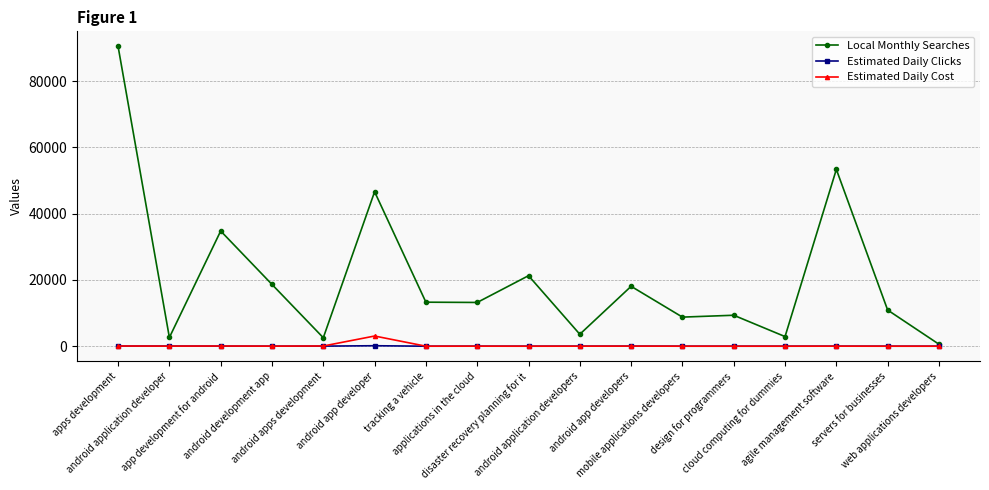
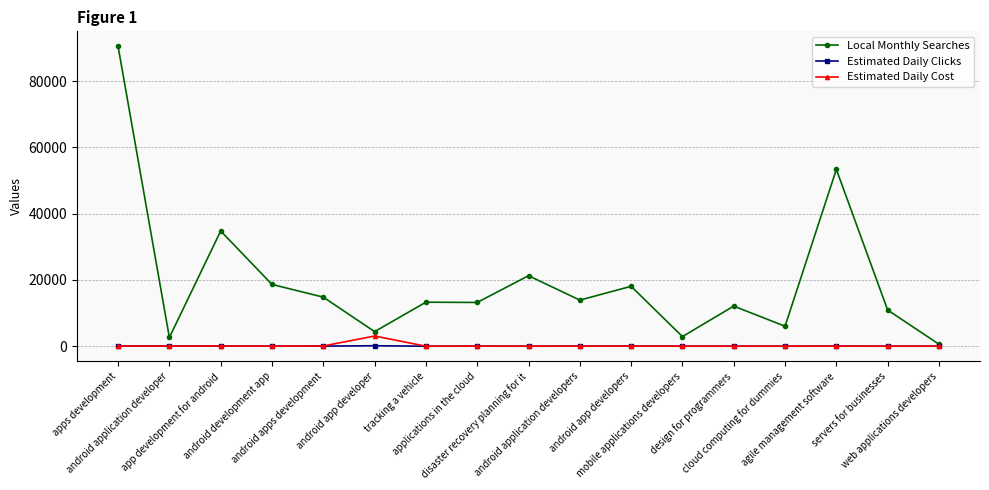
Local Monthly Searches, android apps development: 3000 -> 15000
Local Monthly Searches, android app developer: 47000 -> 4000
Local Monthly Searches, android application developers: 4000 -> 14000
Local Monthly Searches, mobile applications developers: 9000 -> 3000
Local Monthly Searches, design for programmers: 9000 -> 12000
Local Monthly Searches, cloud computing for dummies: 3000 -> 6000
